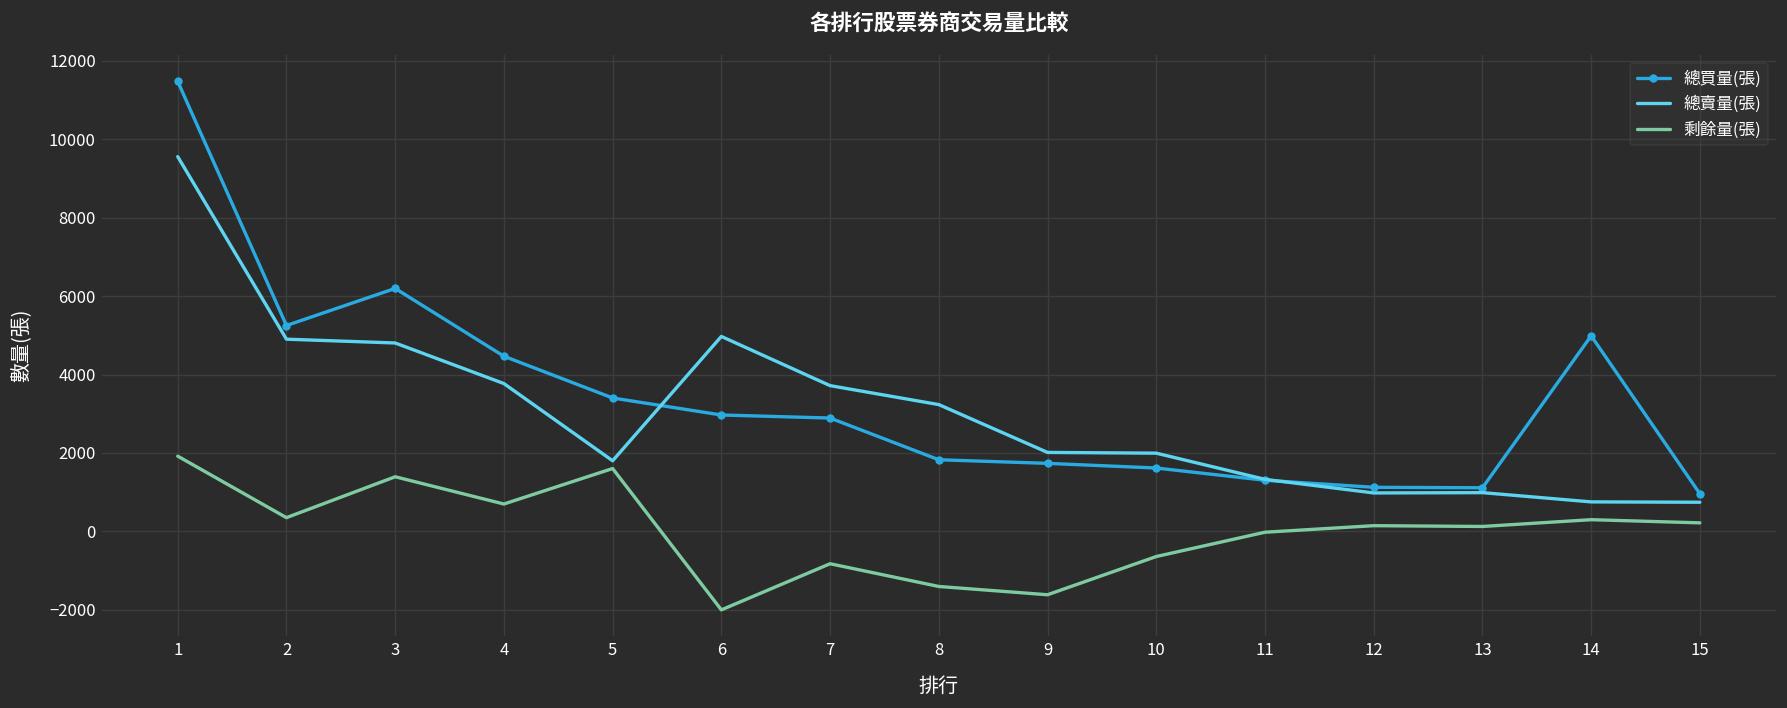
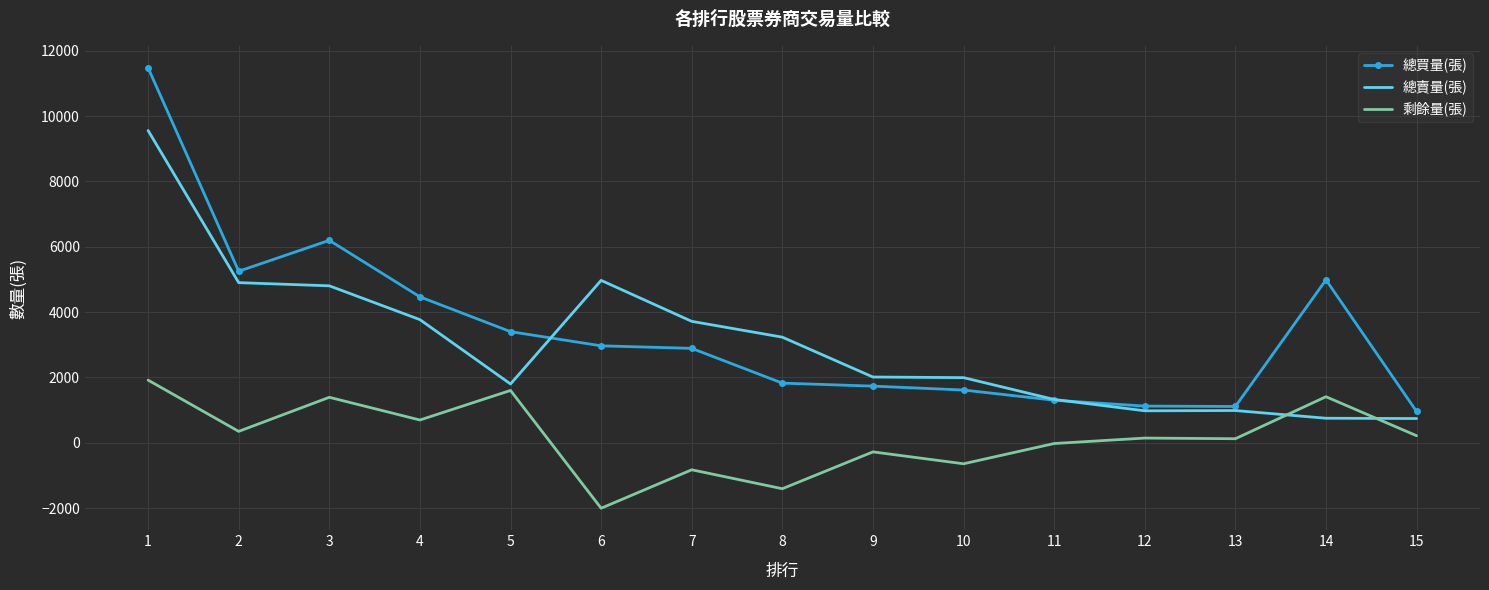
剩餘量(張), 9: -1600 -> -300
剩餘量(張), 14: 300 -> 1400
